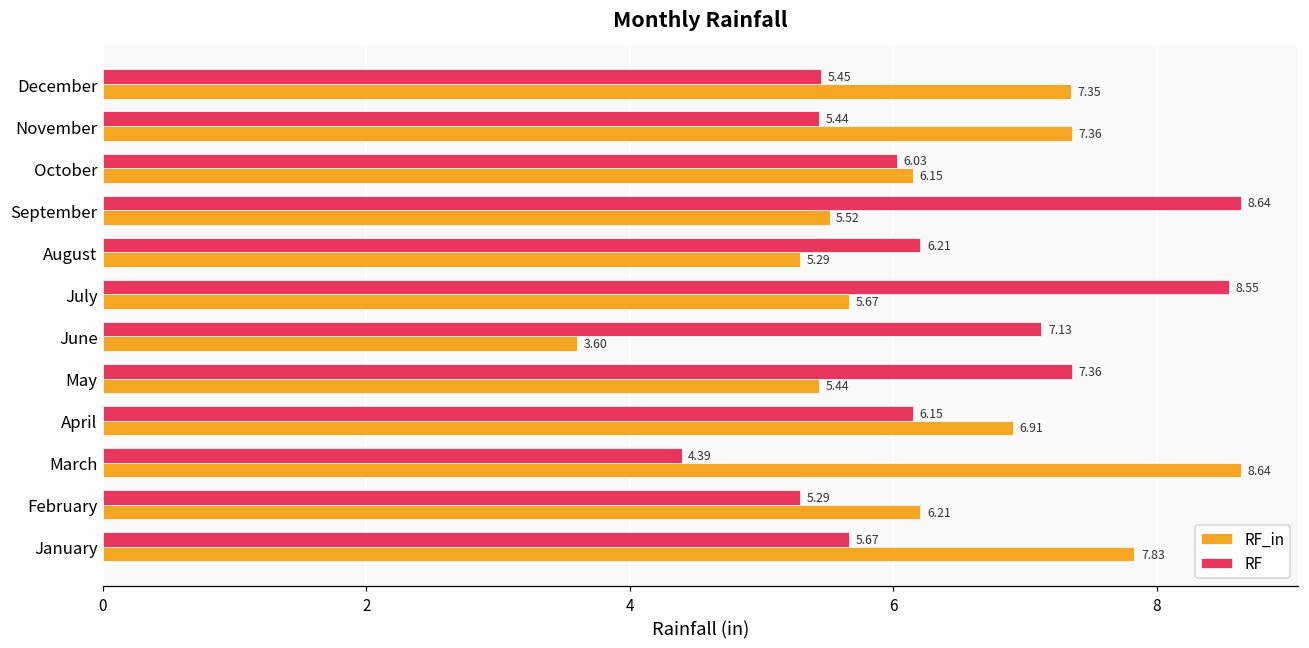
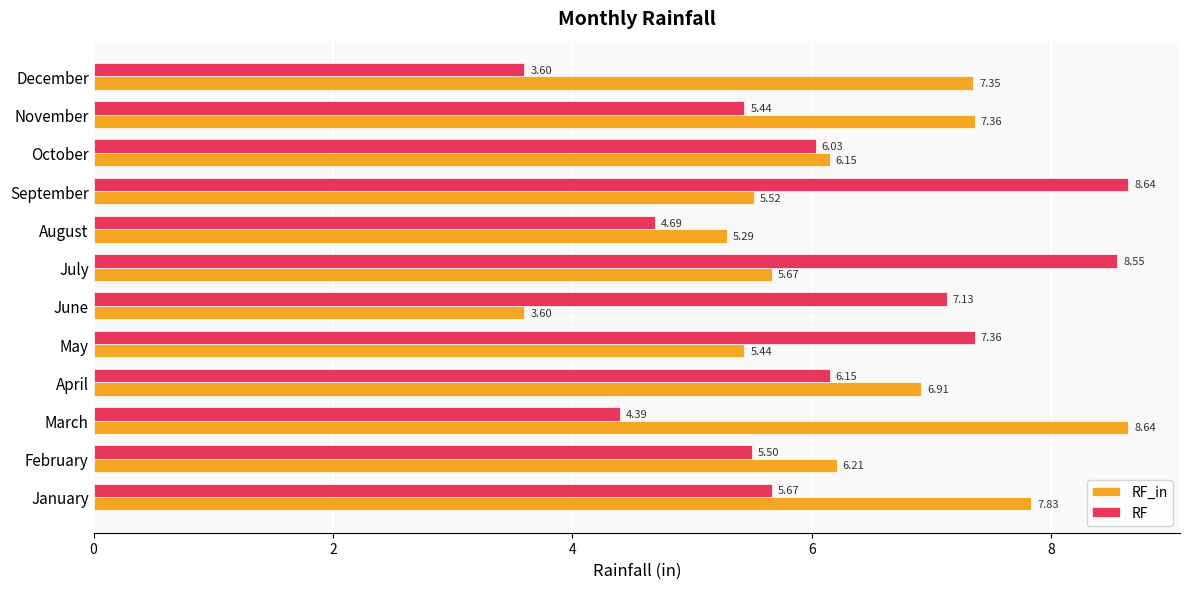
RF, December: 5.45 -> 3.60
RF, August: 6.21 -> 4.69
RF, February: 5.29 -> 5.50
